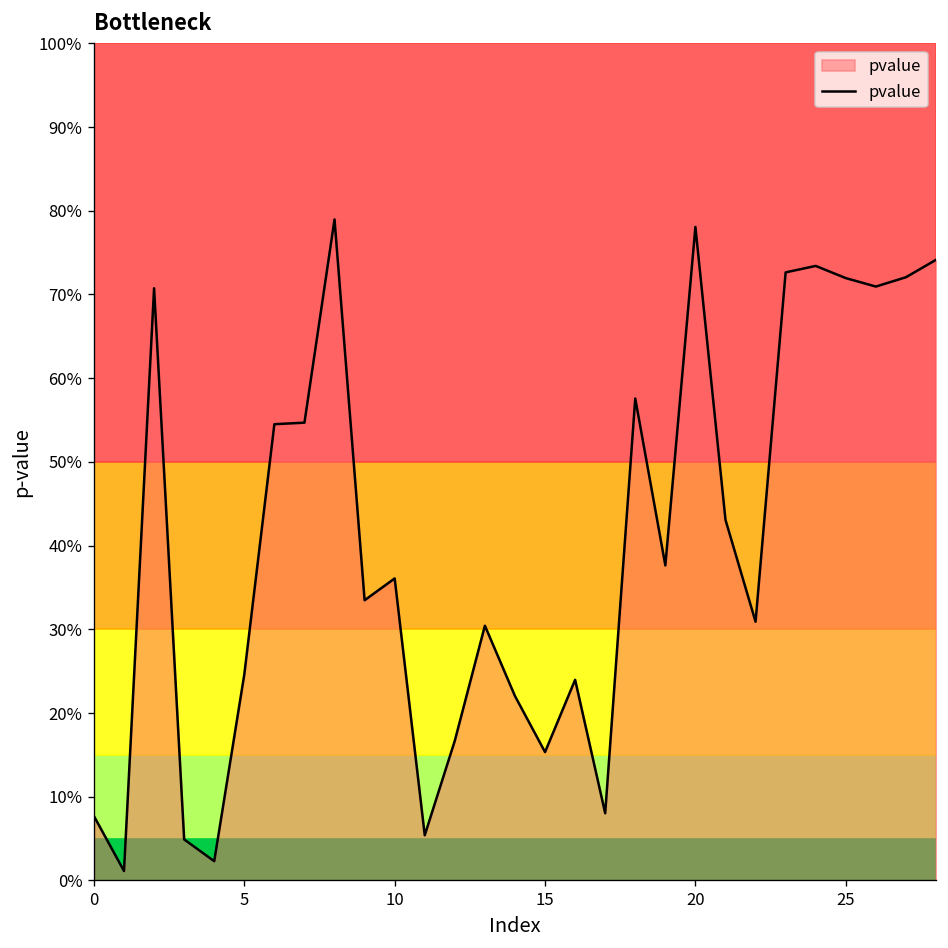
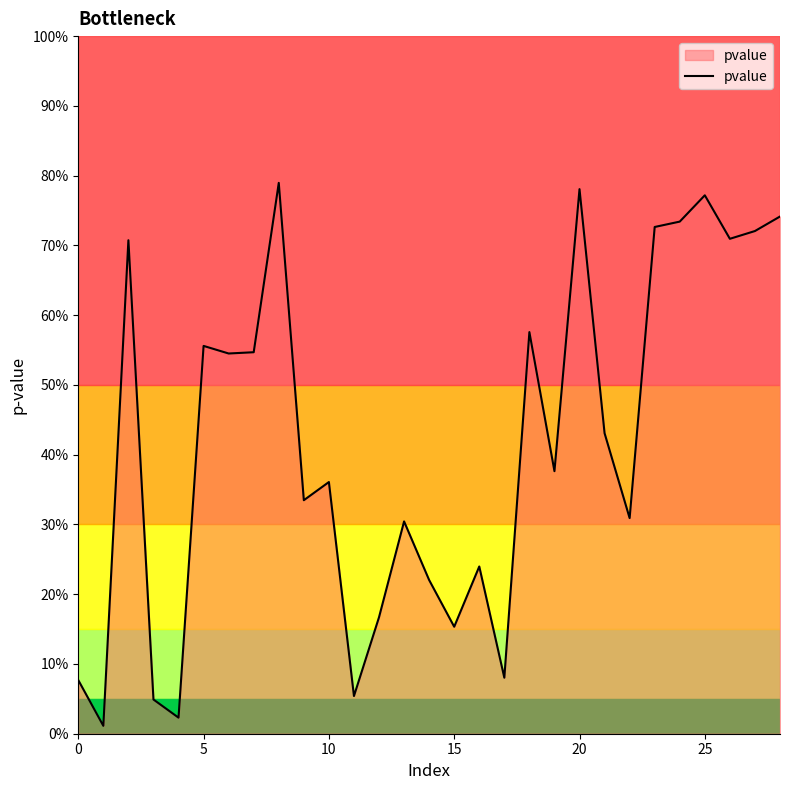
5: 25% -> 56%
25: 72% -> 77%
